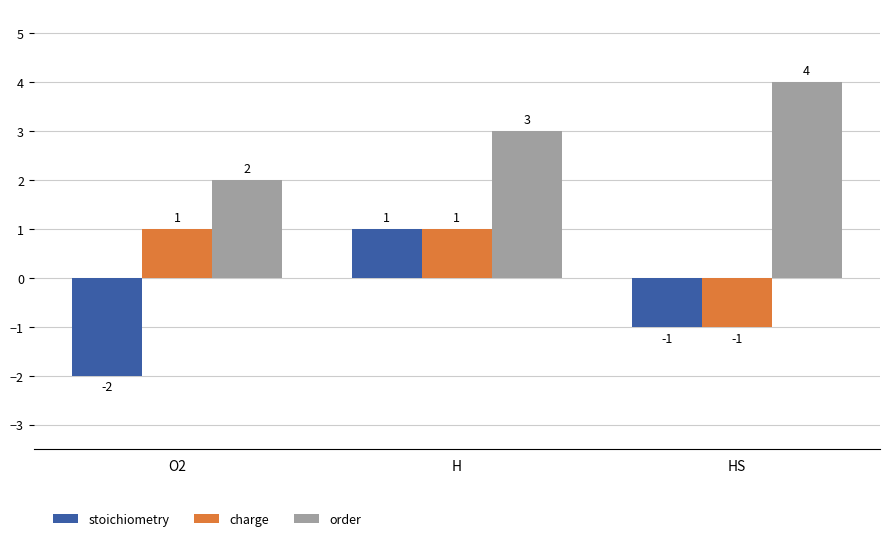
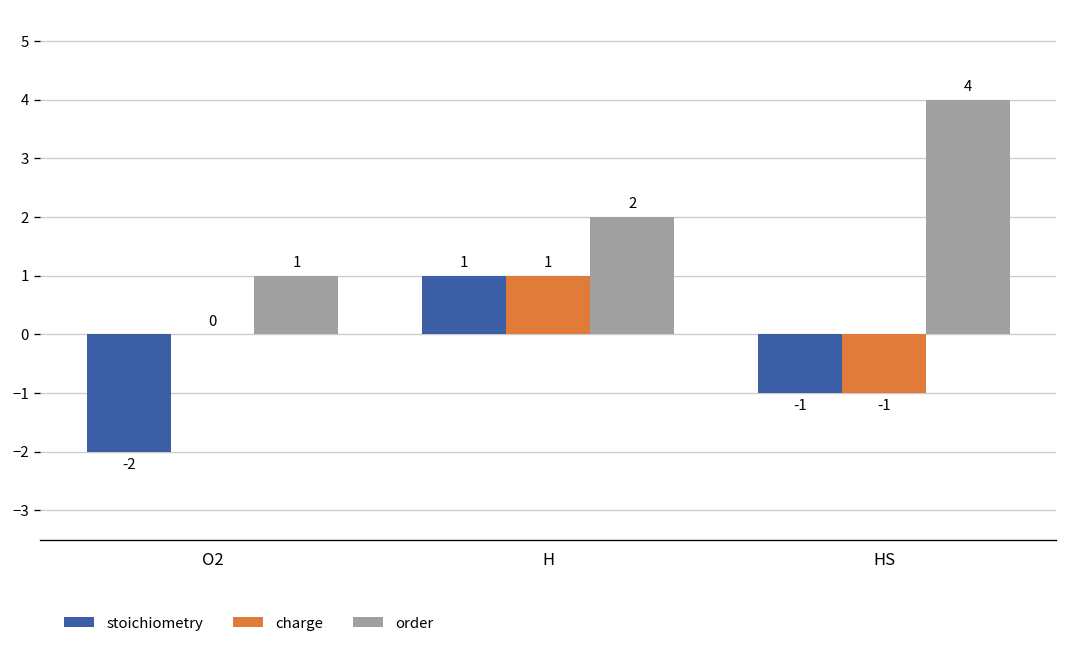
charge, O2: 1 -> 0
order, O2: 2 -> 1
order, H: 3 -> 2
